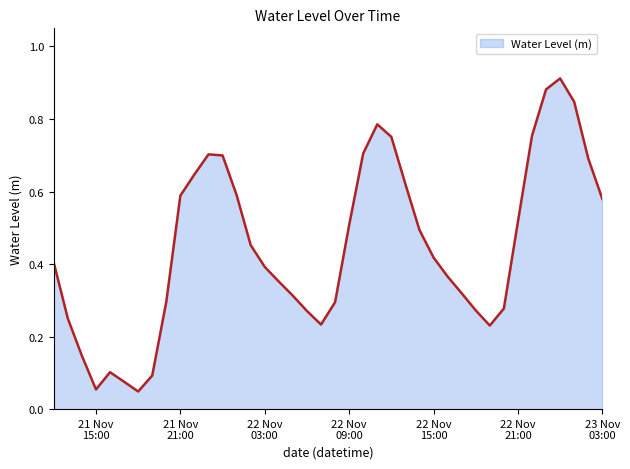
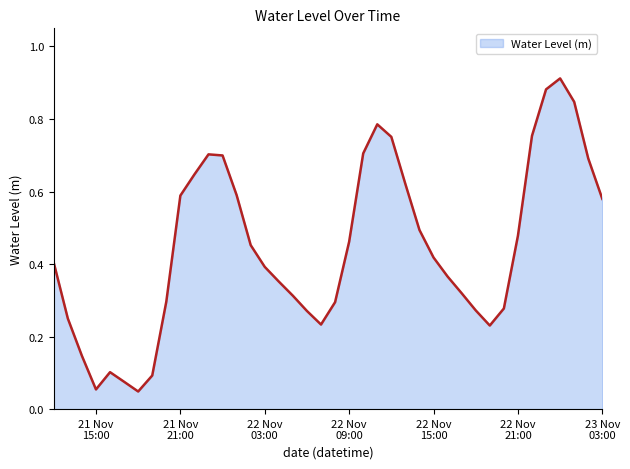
22 Nov 09:00: 0.51 -> 0.46
22 Nov 21:00: 0.52 -> 0.48
